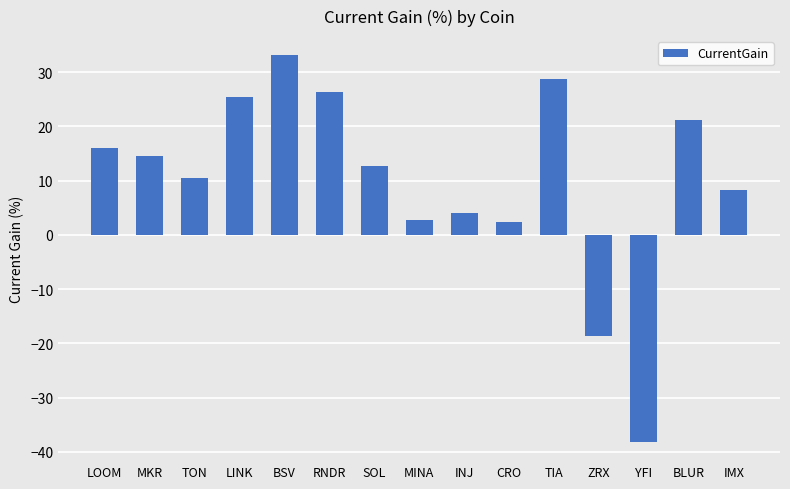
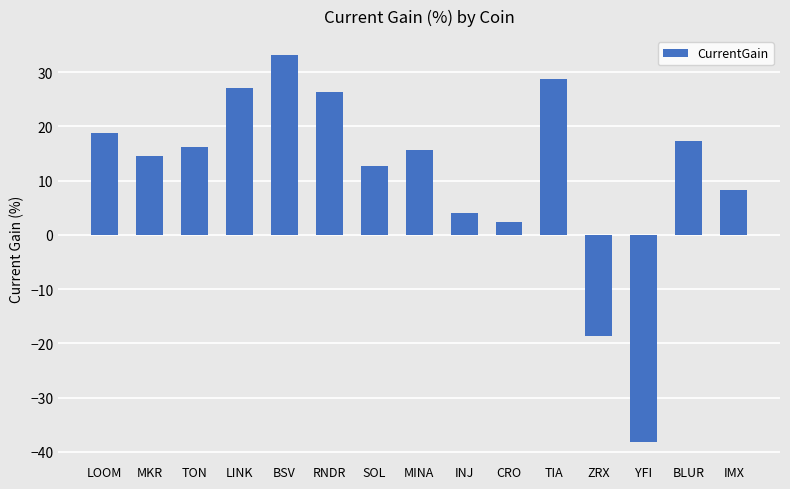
LOOM: 16 -> 19
TON: 10 -> 16
LINK: 25 -> 27
MINA: 3 -> 16
BLUR: 21 -> 17
